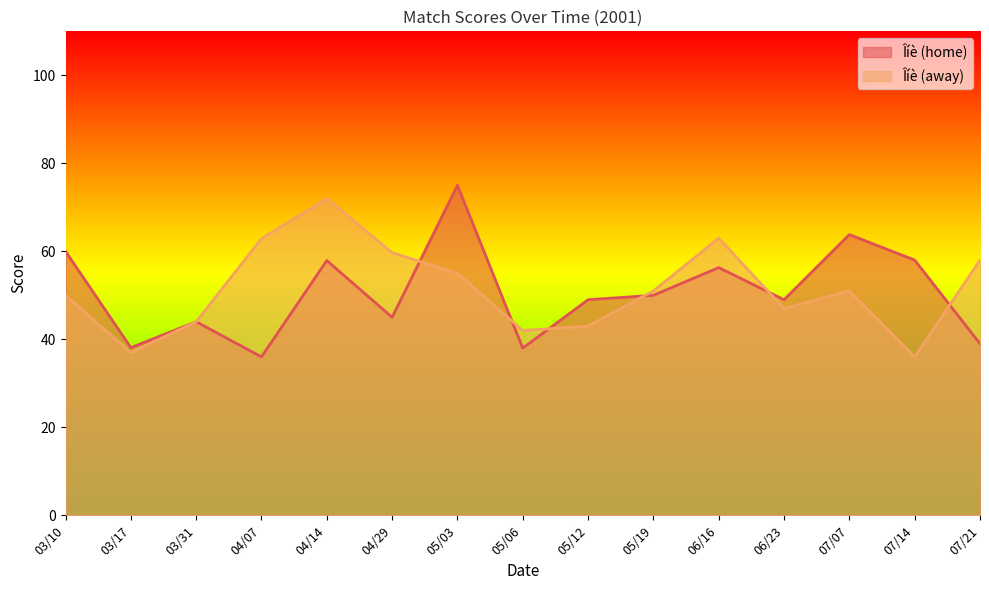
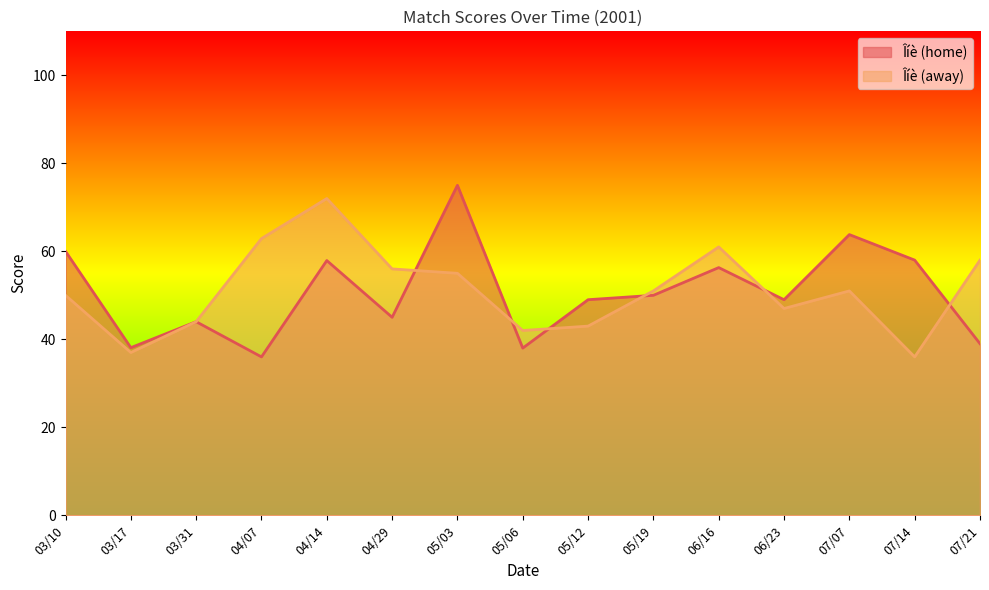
Îíè (away), 04/29: 60 -> 56
Îíè (away), 06/16: 63 -> 61
